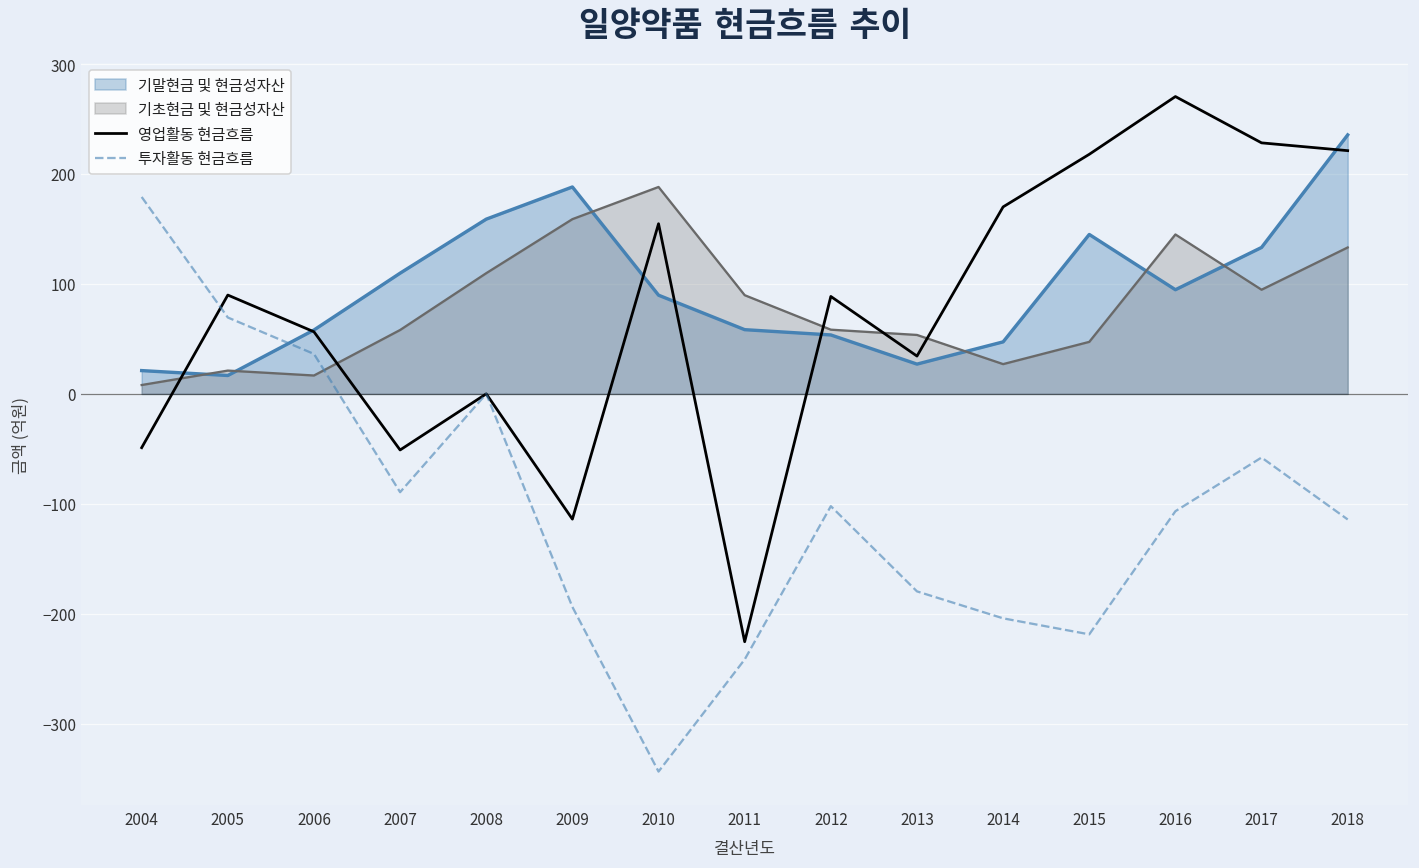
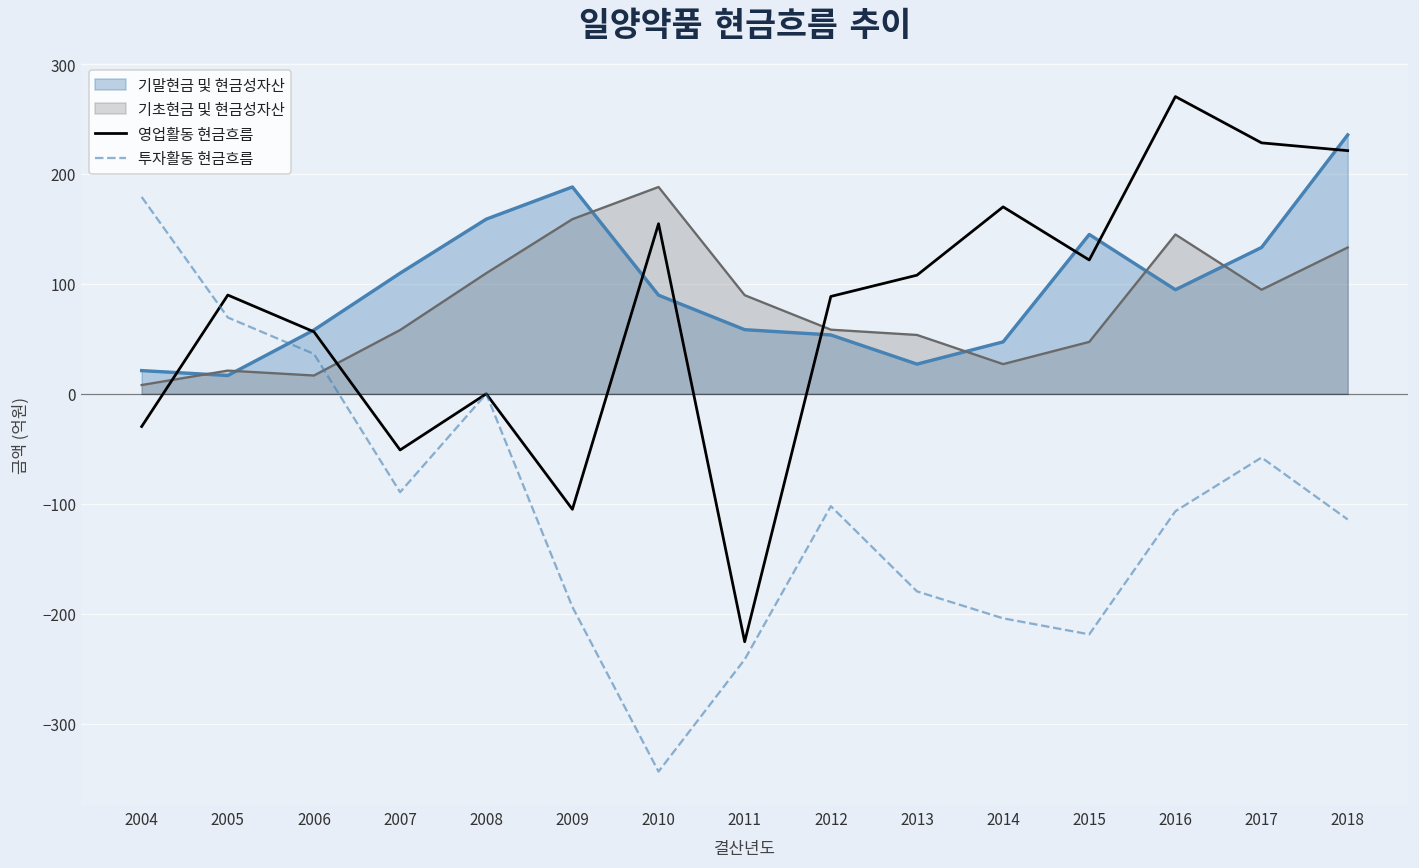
영업활동 현금흐름, 2004: -50 -> -30
영업활동 현금흐름, 2009: -114 -> -105
영업활동 현금흐름, 2013: 30 -> 110
영업활동 현금흐름, 2015: 220 -> 120
